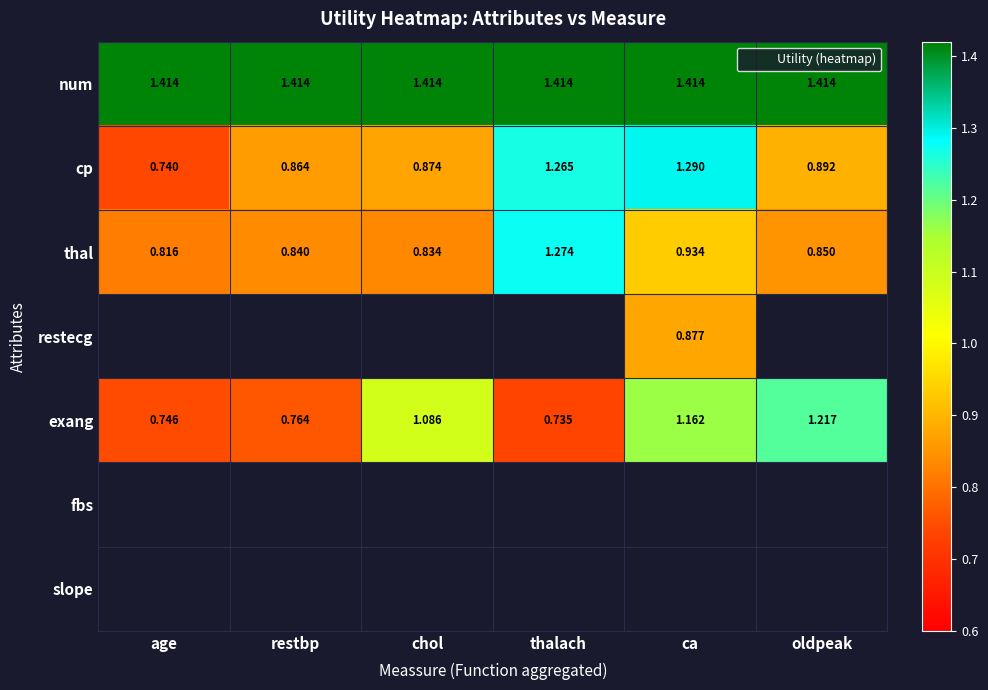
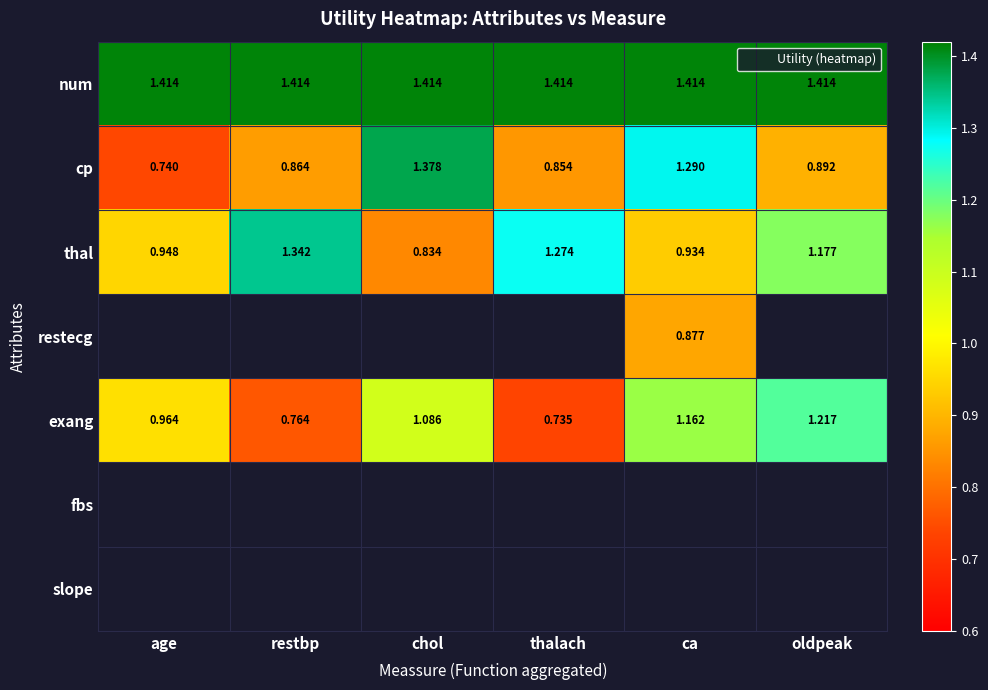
cp, chol: 0.874 -> 1.378
cp, thalach: 1.265 -> 0.854
thal, age: 0.816 -> 0.948
thal, restbp: 0.840 -> 1.342
thal, oldpeak: 0.850 -> 1.177
exang, age: 0.746 -> 0.964
